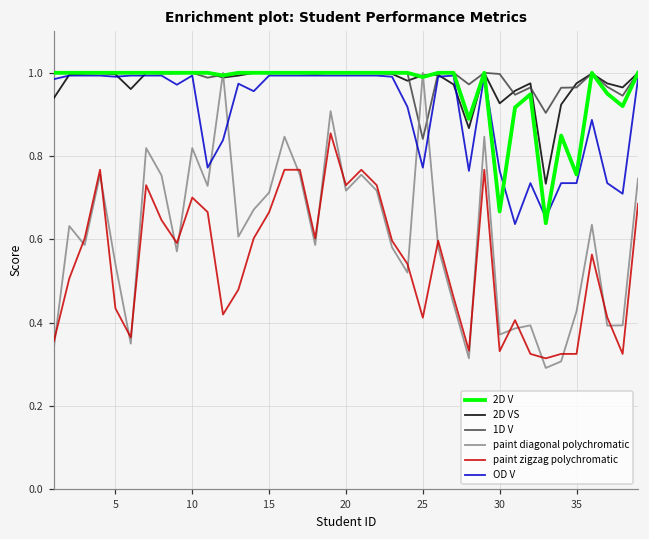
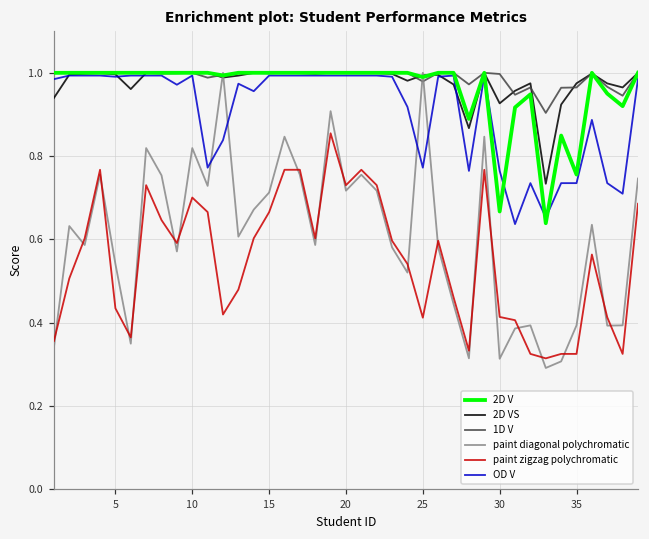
1D V, 25: 0.84 -> 0.98
paint diagonal polychromatic, 30: 0.37 -> 0.31
paint zigzag polychromatic, 30: 0.33 -> 0.41
paint diagonal polychromatic, 35: 0.43 -> 0.39
